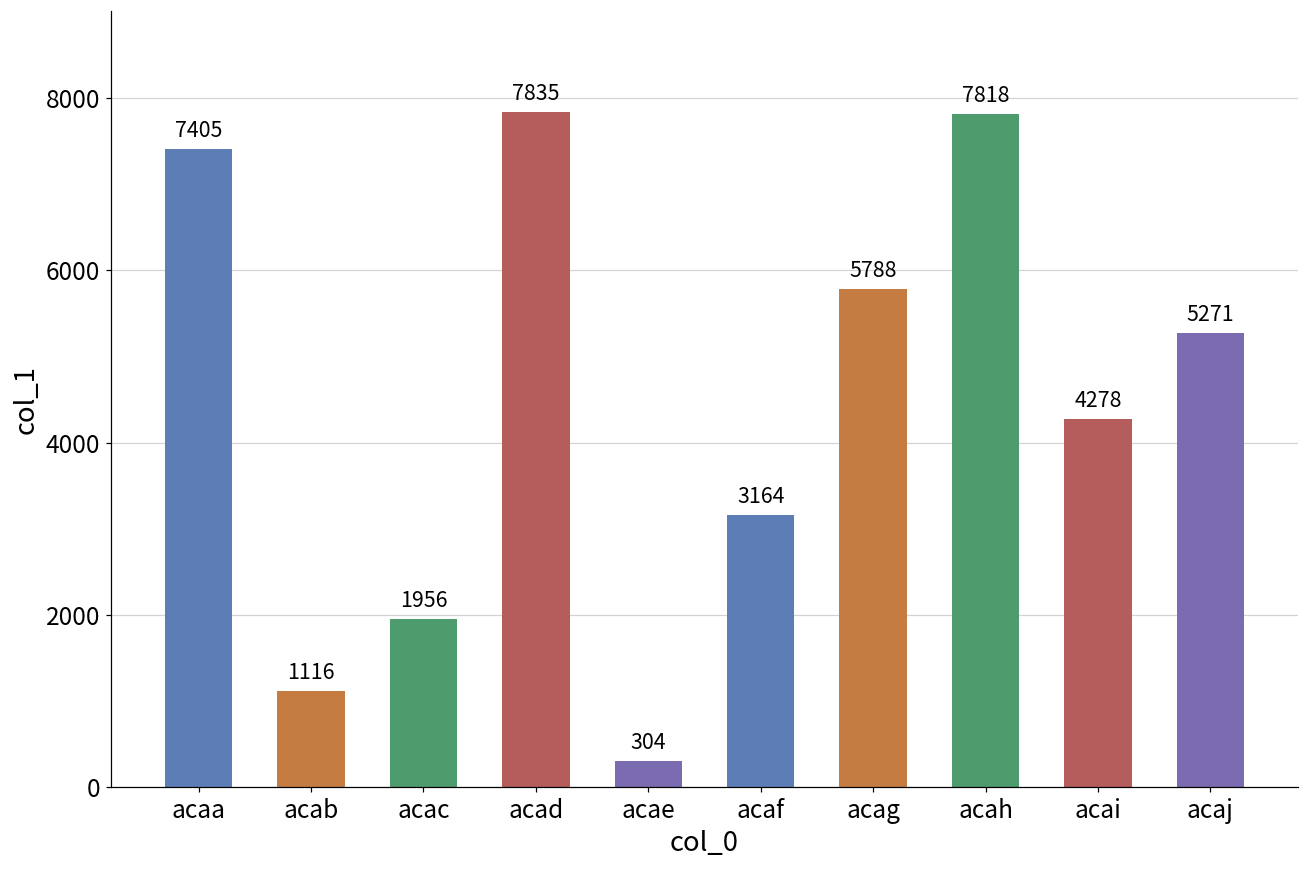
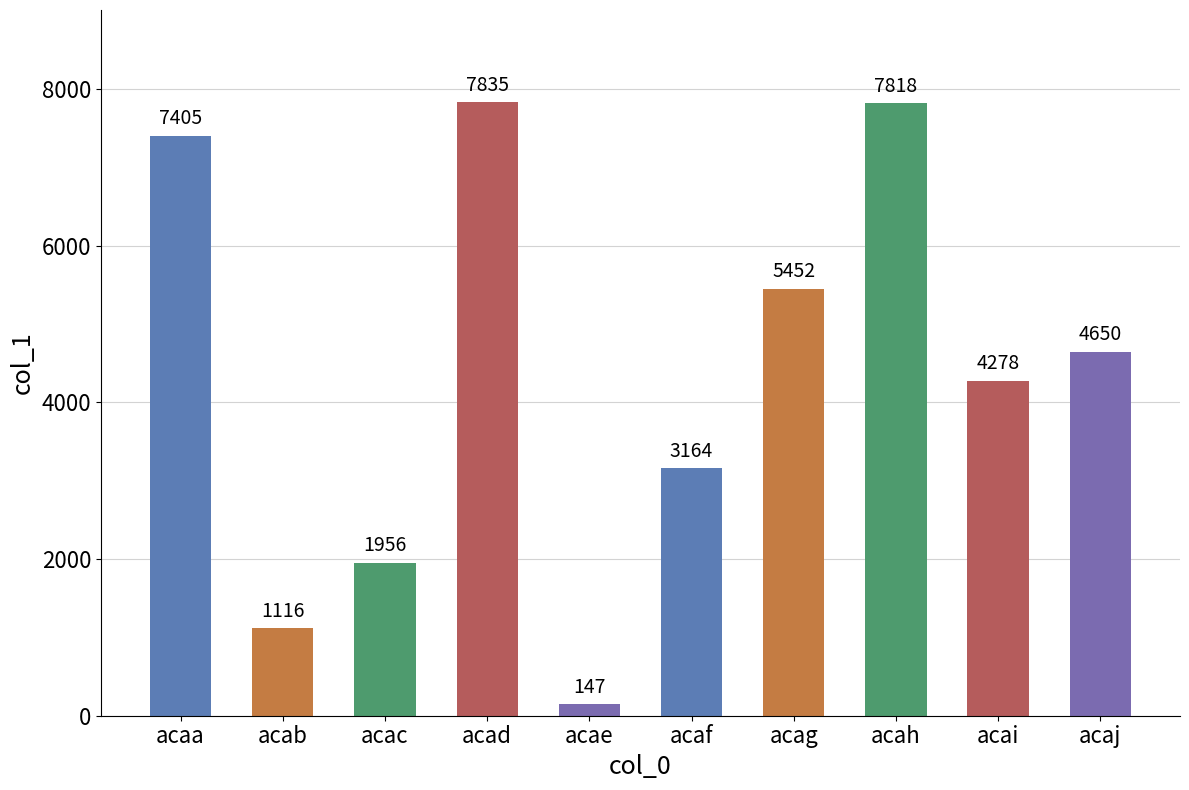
acae: 304 -> 147
acag: 5788 -> 5452
acaj: 5271 -> 4650
